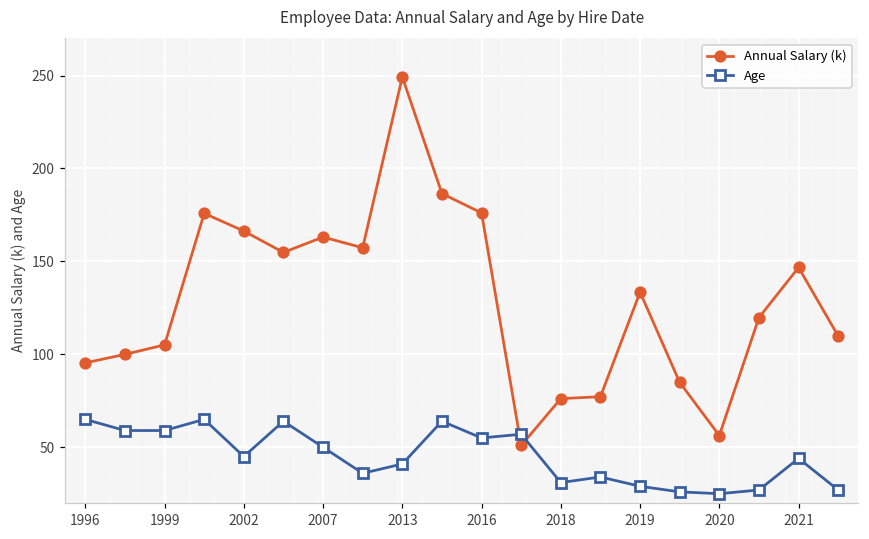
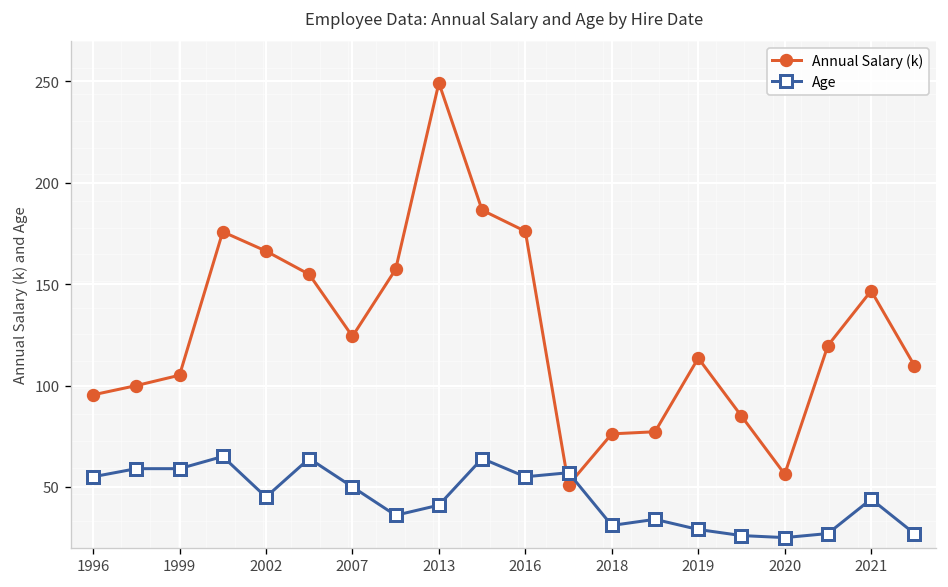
Age, 1996: 65 -> 55
Annual Salary (k), 2007: 163 -> 124
Annual Salary (k), 2019: 133 -> 114
